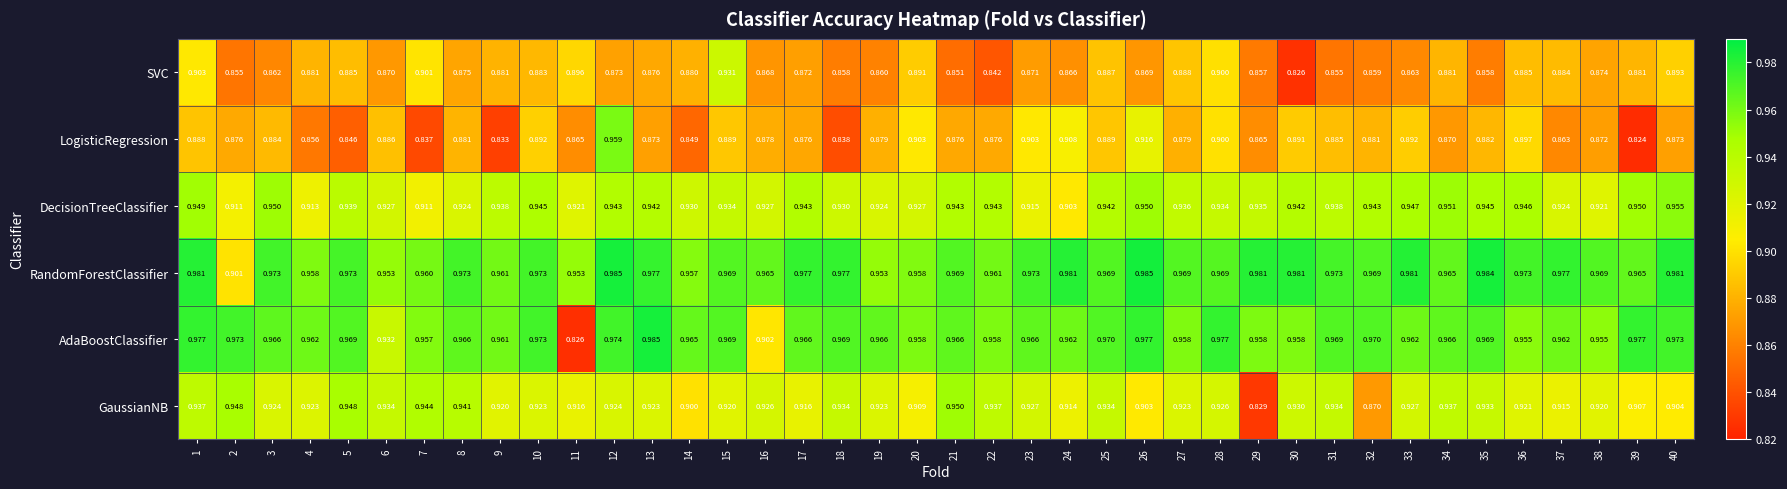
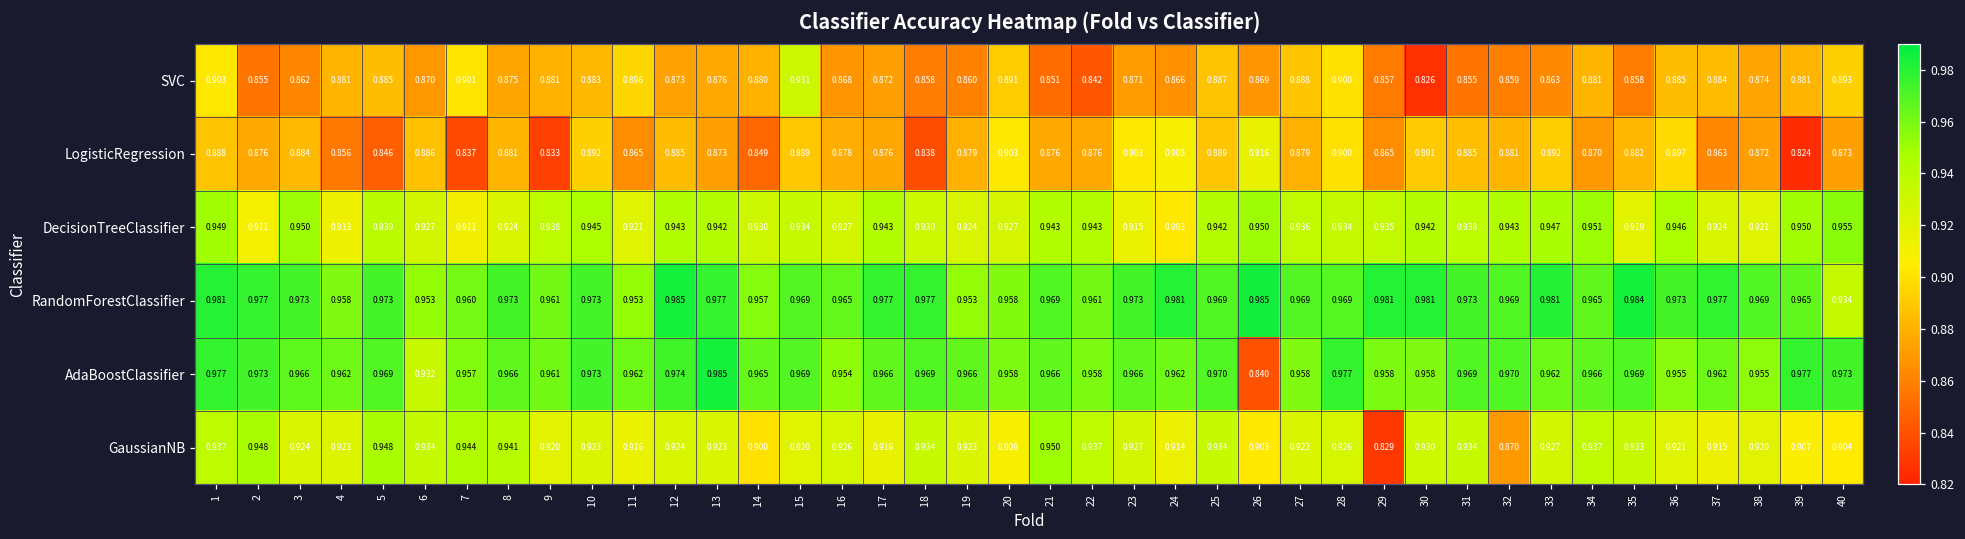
LogisticRegression, 12: 0.959 -> 0.885
DecisionTreeClassifier, 35: 0.945 -> 0.919
RandomForestClassifier, 2: 0.901 -> 0.977
RandomForestClassifier, 40: 0.981 -> 0.934
AdaBoostClassifier, 11: 0.826 -> 0.962
AdaBoostClassifier, 16: 0.902 -> 0.954
AdaBoostClassifier, 26: 0.977 -> 0.840
